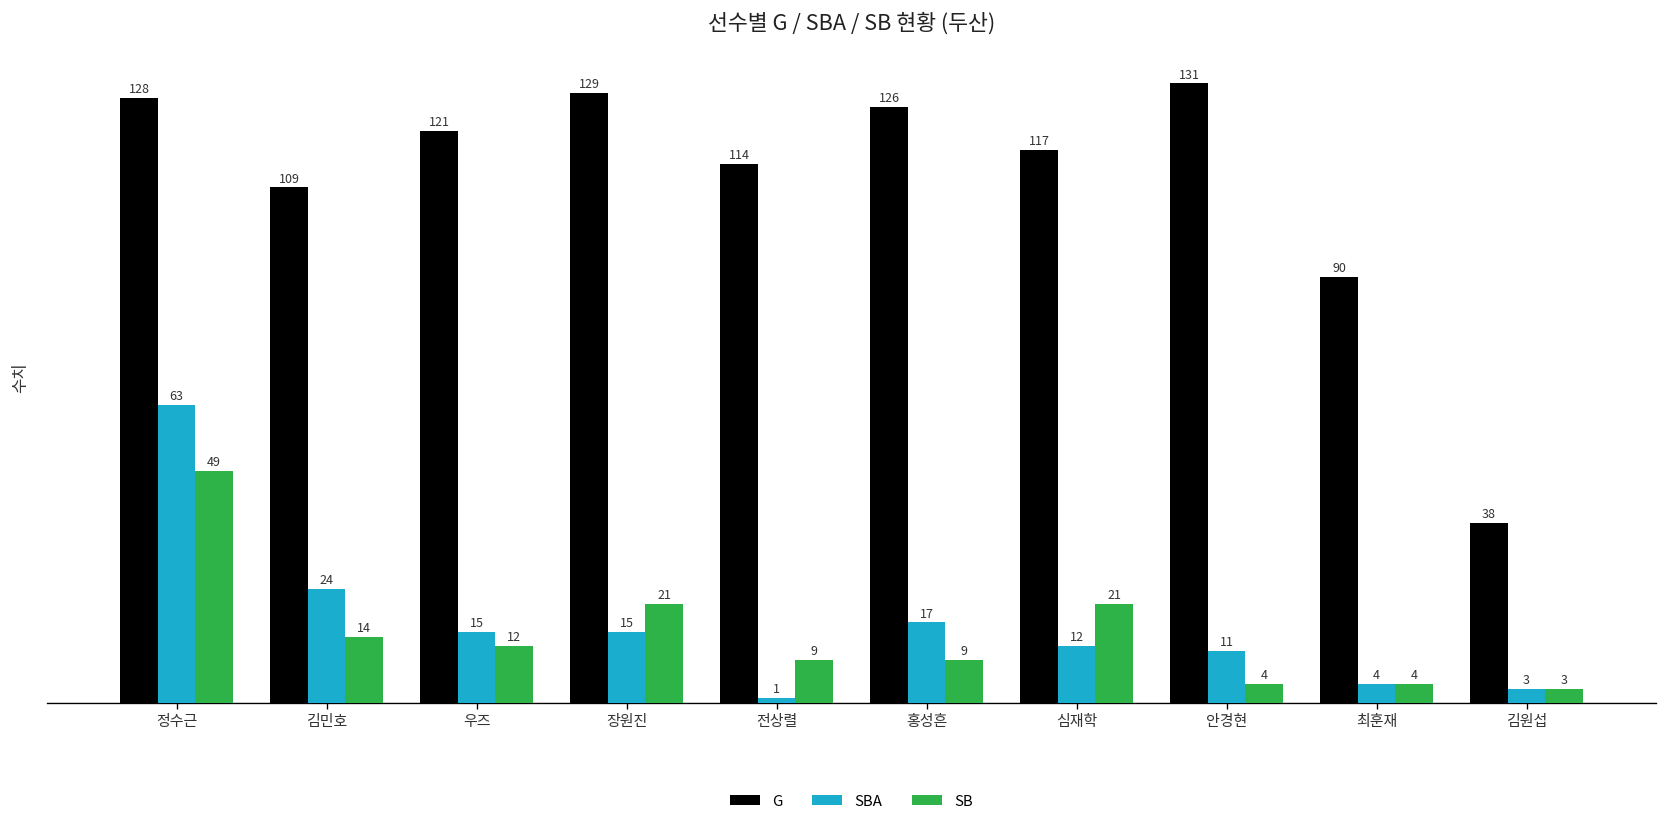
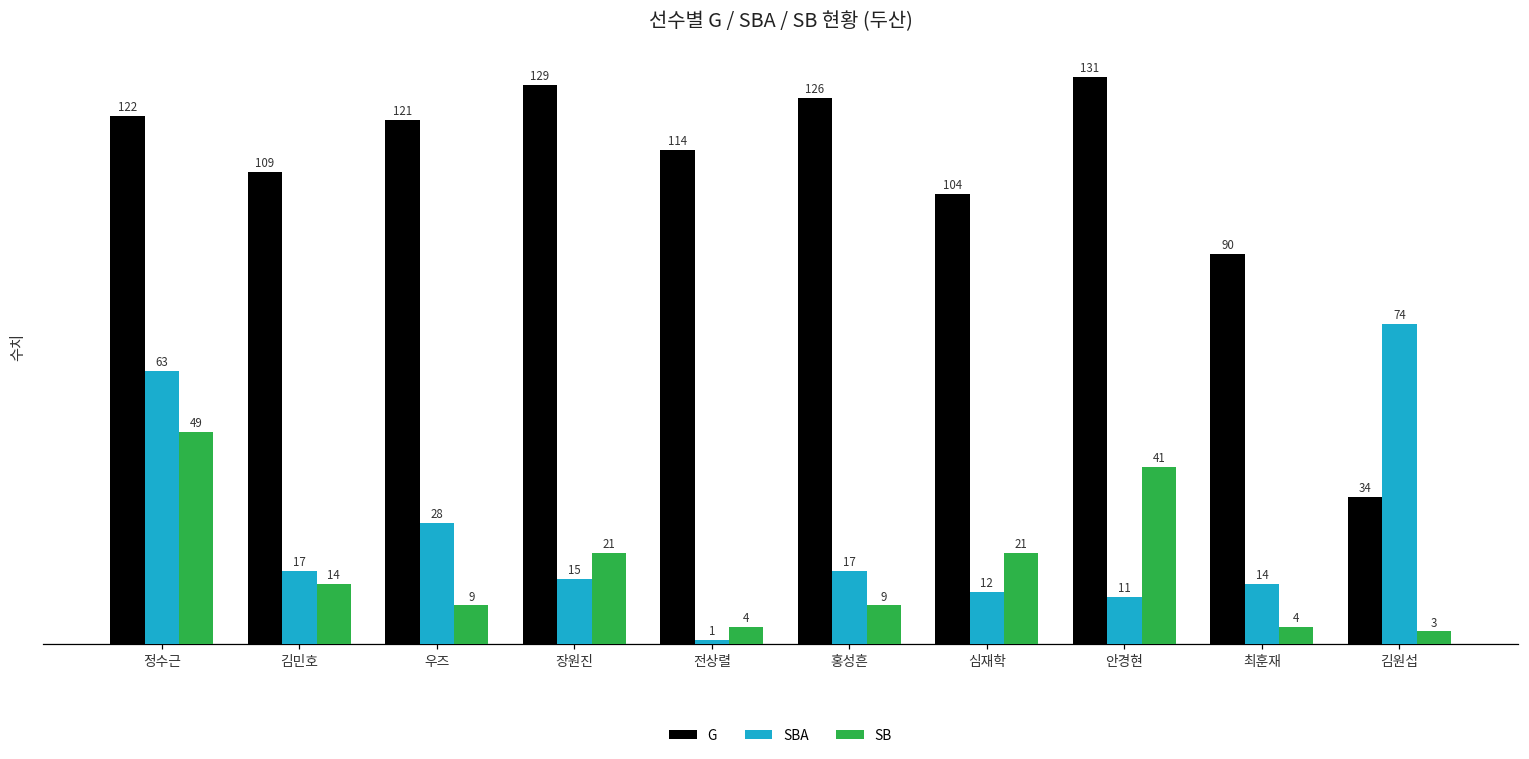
G, 정수근: 128 -> 122
SBA, 김민호: 24 -> 17
SBA, 우즈: 15 -> 28
SB, 우즈: 12 -> 9
SB, 전상렬: 9 -> 4
G, 심재학: 117 -> 104
SB, 안경현: 4 -> 41
SBA, 최훈재: 4 -> 14
G, 김원섭: 38 -> 34
SBA, 김원섭: 3 -> 74
